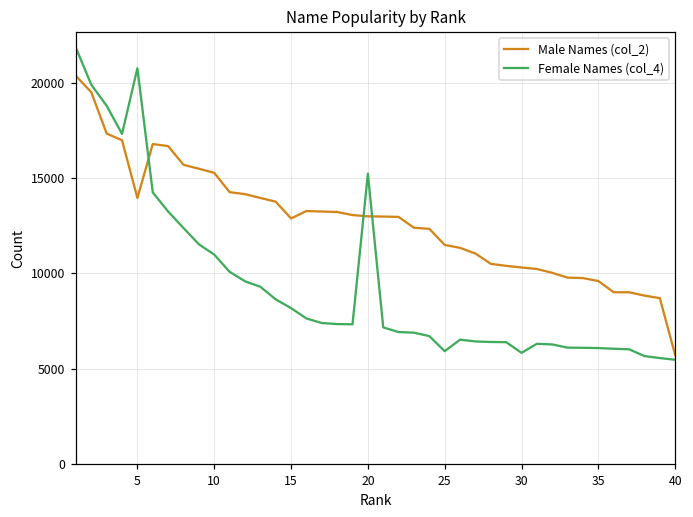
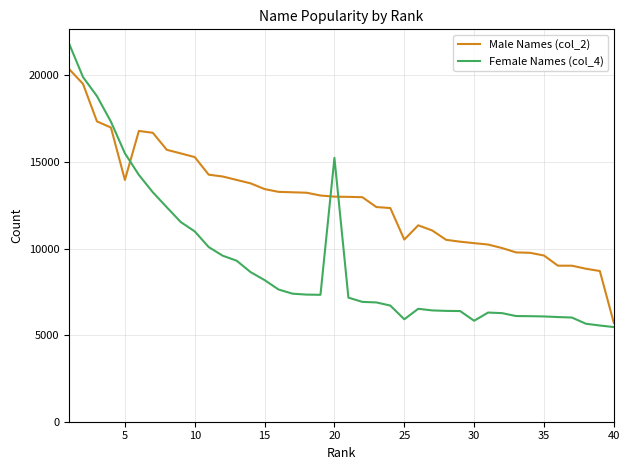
Female Names (col_4), 5: 20800 -> 15500
Male Names (col_2), 15: 12900 -> 13400
Male Names (col_2), 25: 11500 -> 10500
